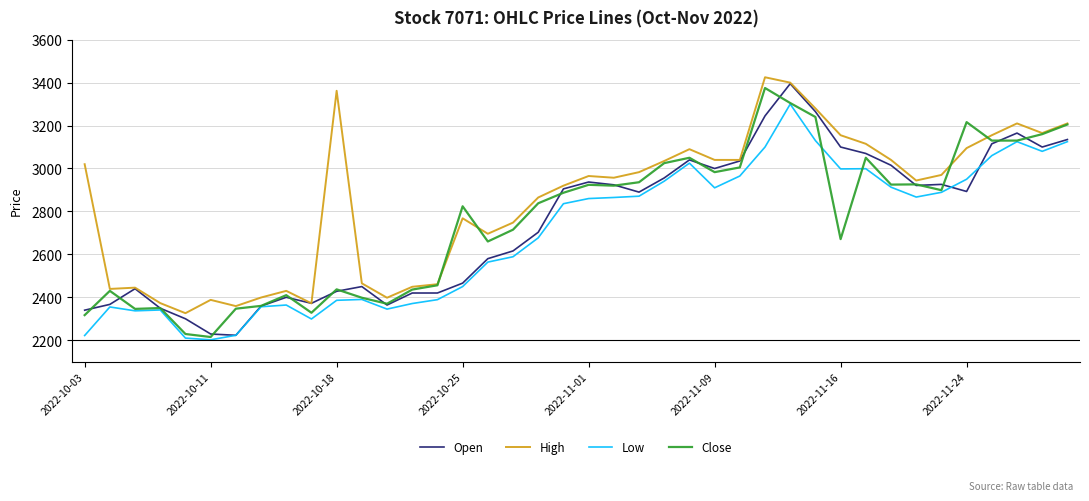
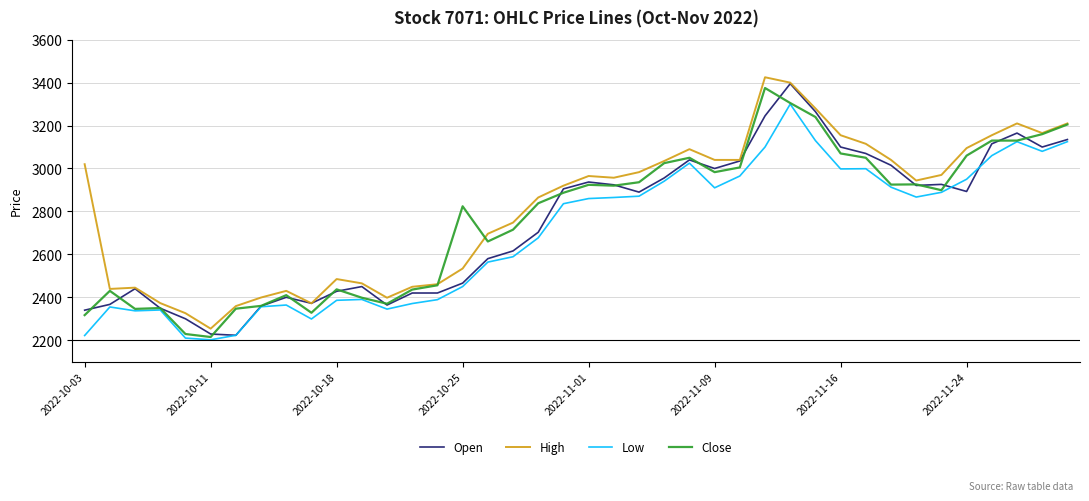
High, 2022-10-11: 2390 -> 2250
High, 2022-10-18: 3360 -> 2490
High, 2022-10-25: 2770 -> 2530
Close, 2022-11-16: 2670 -> 3070
Close, 2022-11-24: 3220 -> 3060
